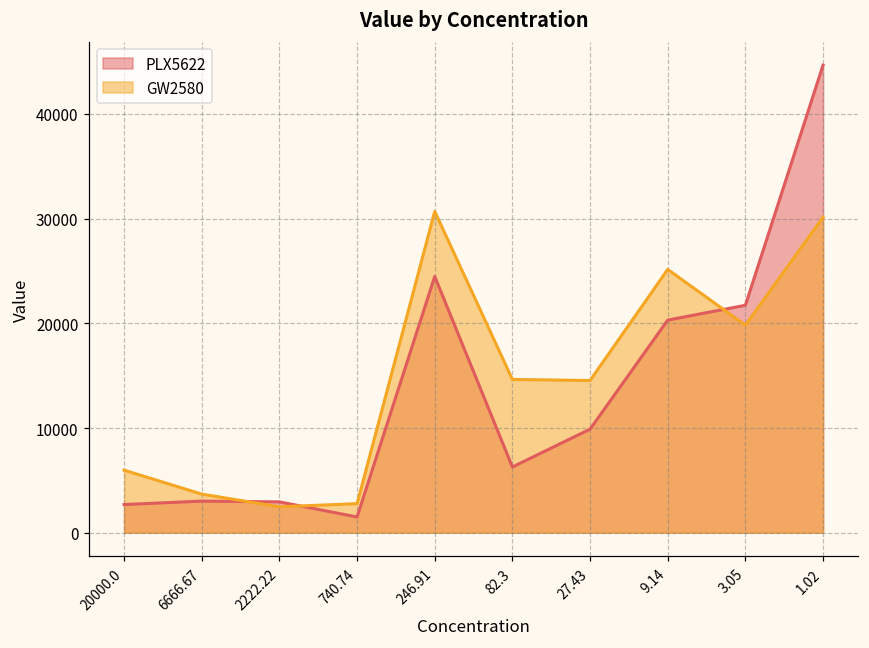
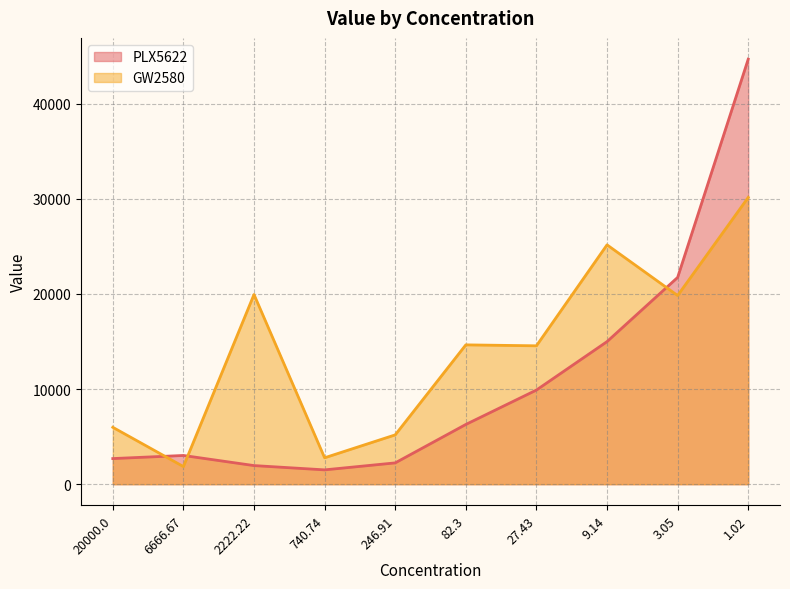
GW2580, 6666.67: 4000 -> 2000
PLX5622, 2222.22: 3000 -> 2000
GW2580, 2222.22: 2000 -> 20000
PLX5622, 246.91: 24000 -> 2000
GW2580, 246.91: 31000 -> 5000
PLX5622, 9.14: 20000 -> 15000
